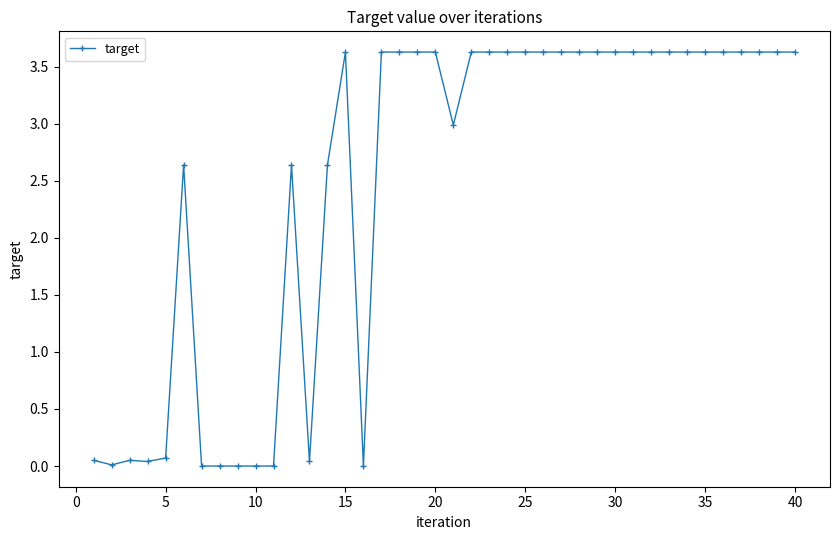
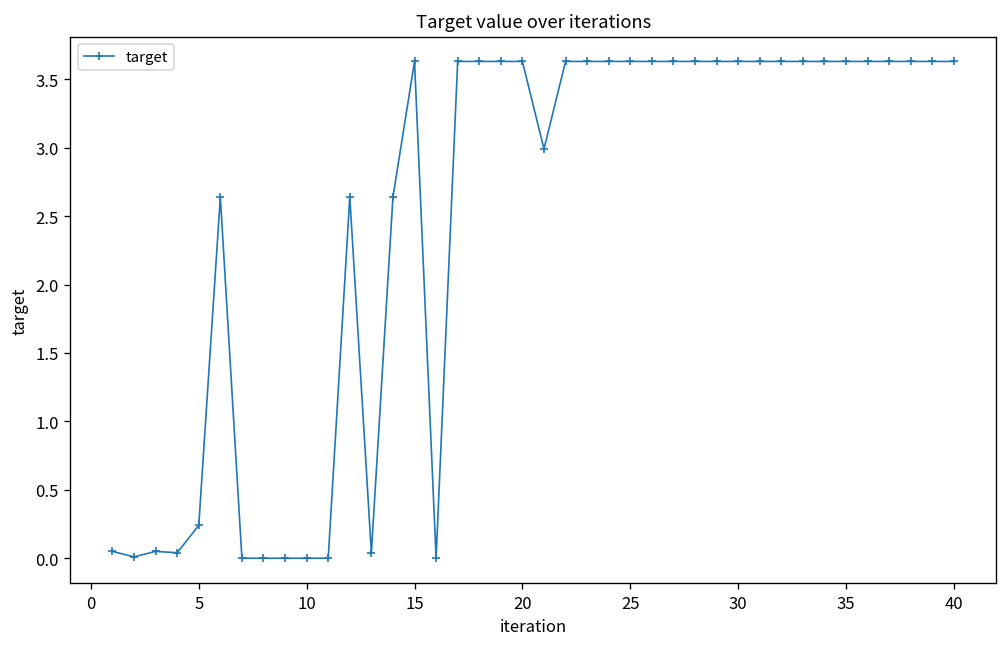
5: 0.07 -> 0.24
